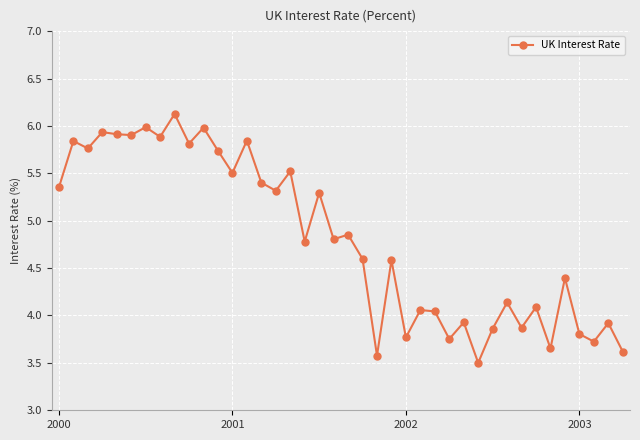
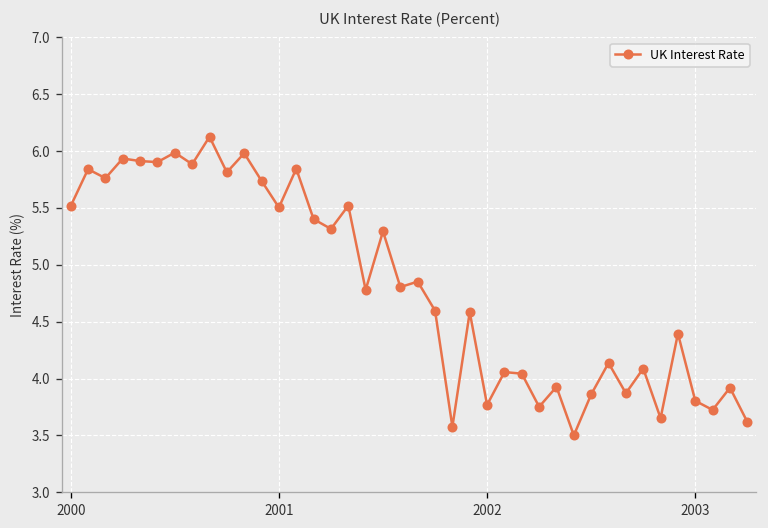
2000: 5.4 -> 5.5
